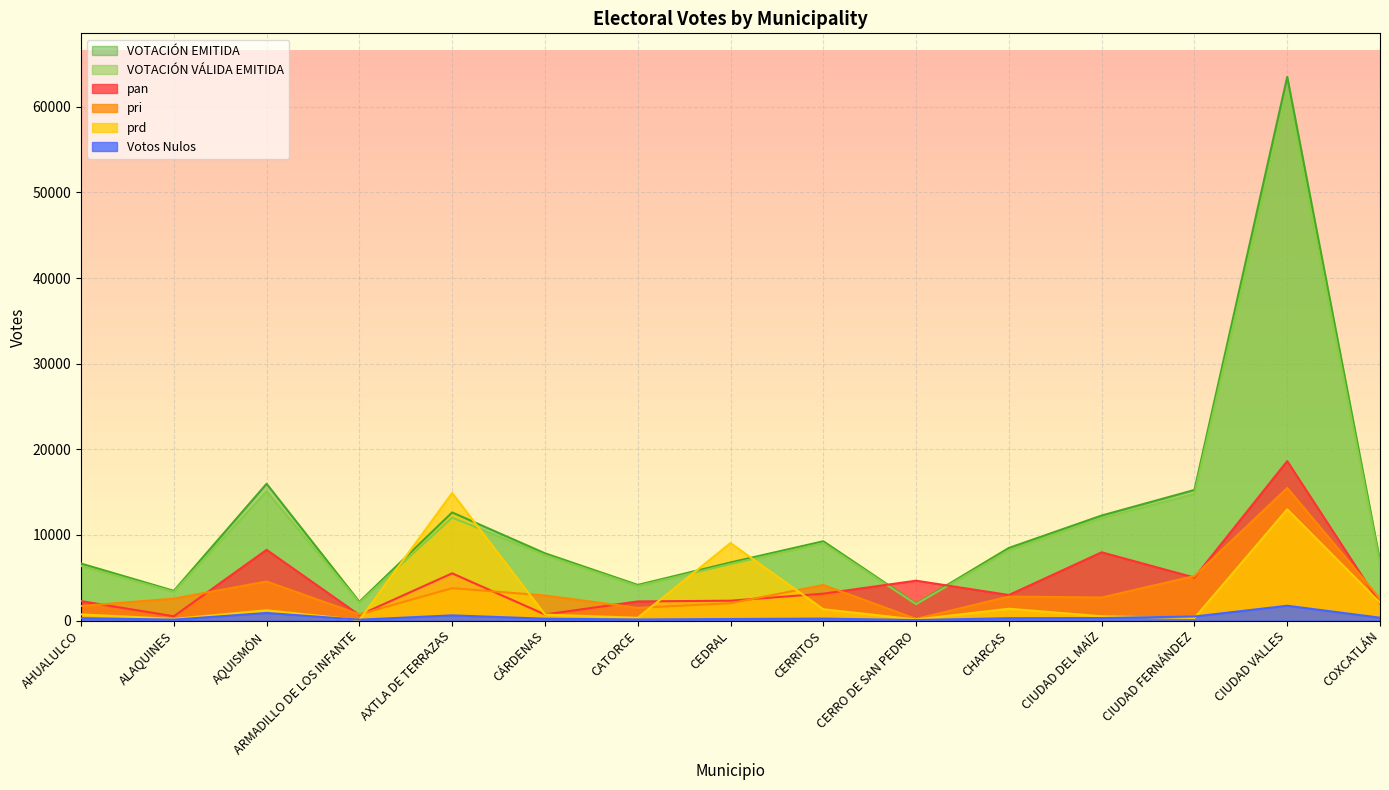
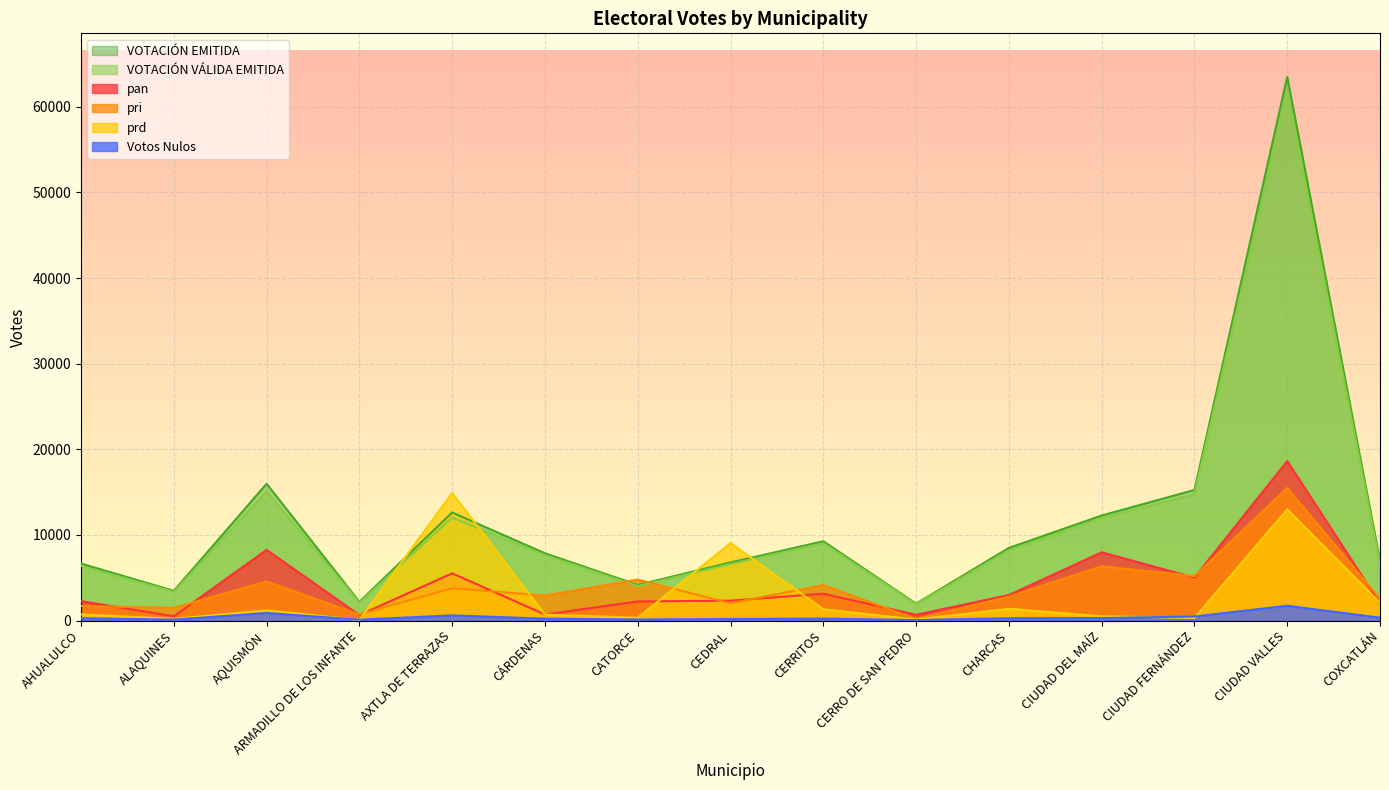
pri, ALAQUINES: 3000 -> 1000
pri, CATORCE: 1000 -> 5000
pan, CERRO DE SAN PEDRO: 5000 -> 1000
pri, CIUDAD DEL MAÍZ: 3000 -> 6000
